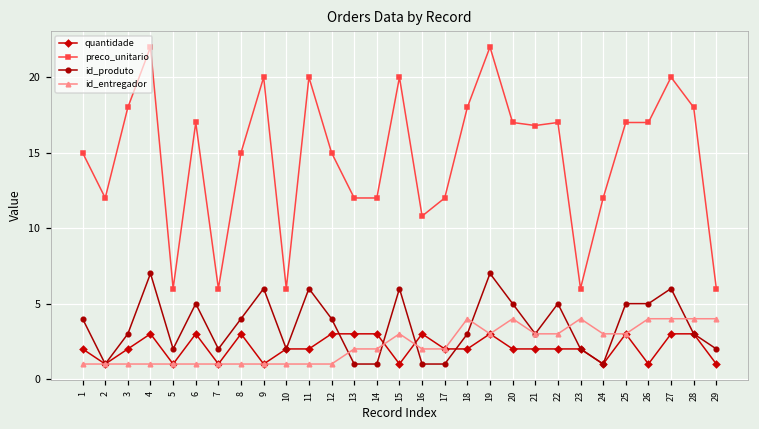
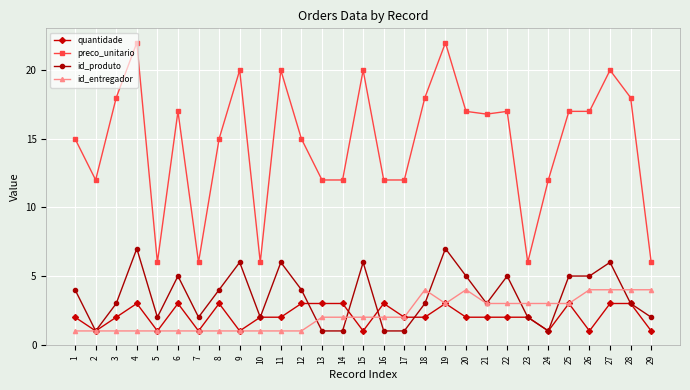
id_entregador, 15: 3 -> 2
preco_unitario, 16: 10.8 -> 12.0
id_entregador, 23: 4 -> 3
